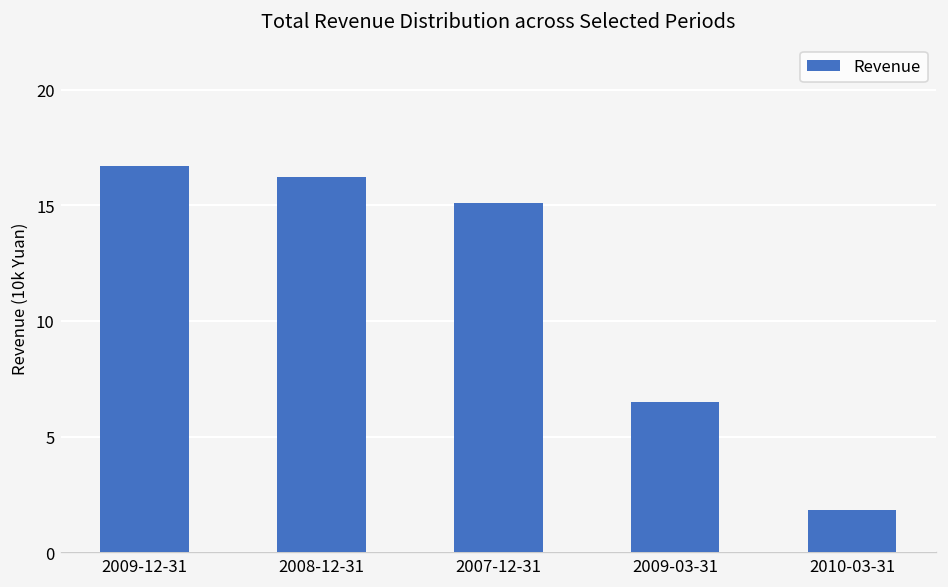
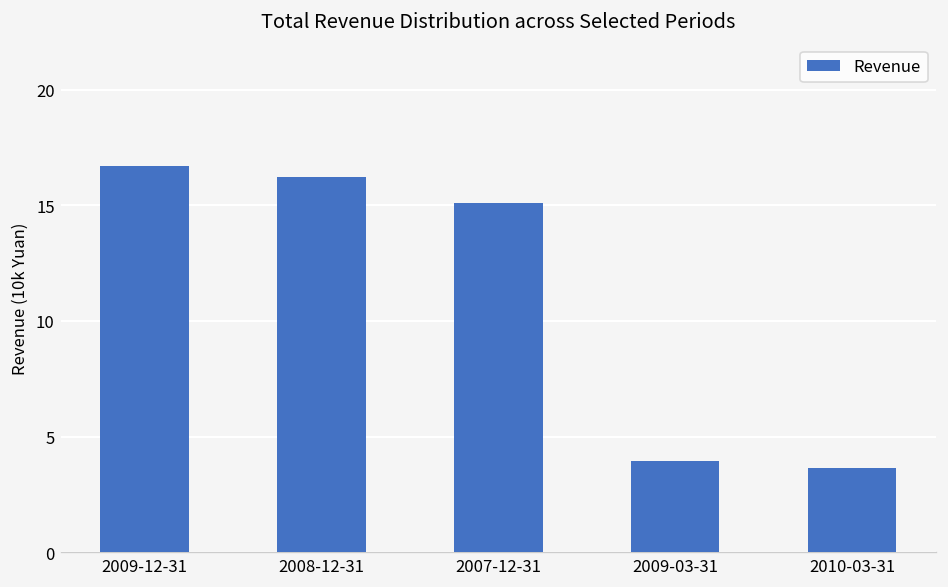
2009-03-31: 6.5 -> 4.0
2010-03-31: 1.8 -> 3.6
